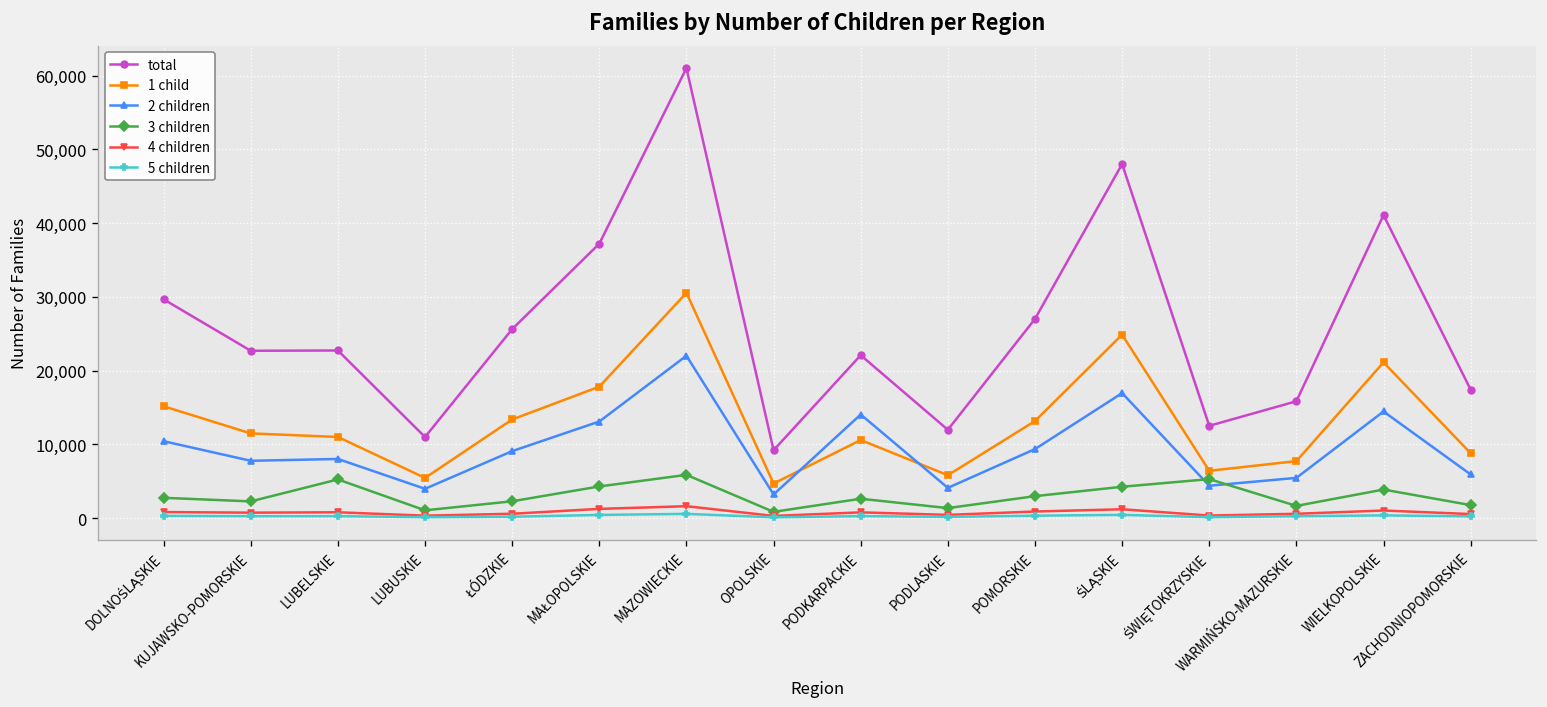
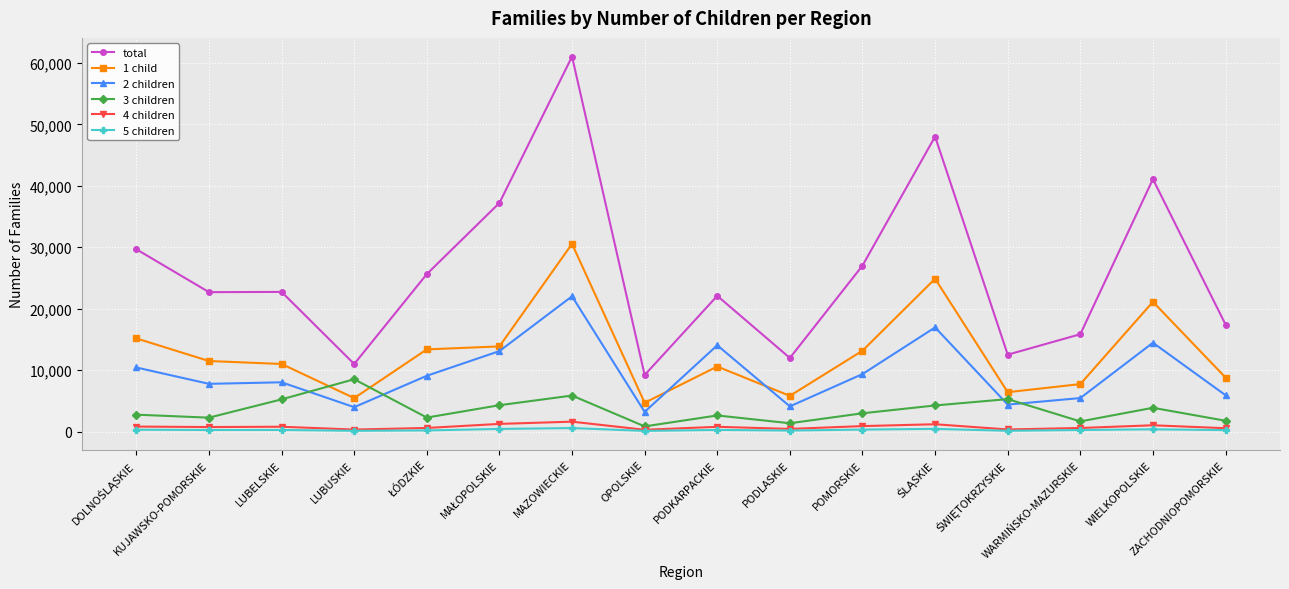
3 children, LUBUSKIE: 1,000 -> 9,000
1 child, MAŁOPOLSKIE: 18,000 -> 14,000
